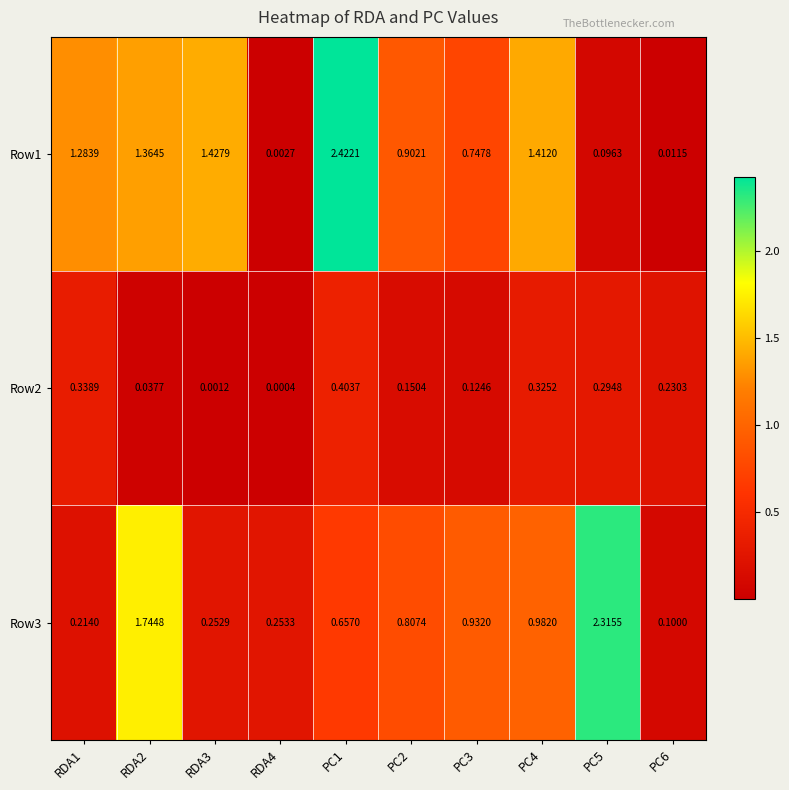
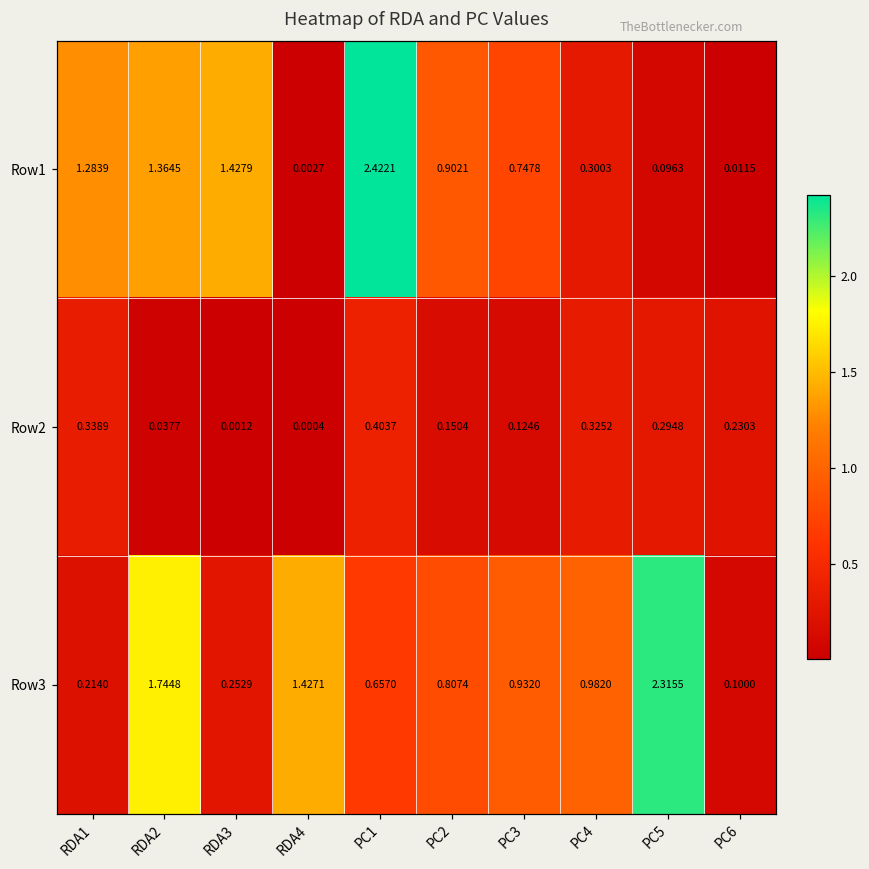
Row1, PC4: 1.4120 -> 0.3003
Row3, RDA4: 0.2533 -> 1.4271
